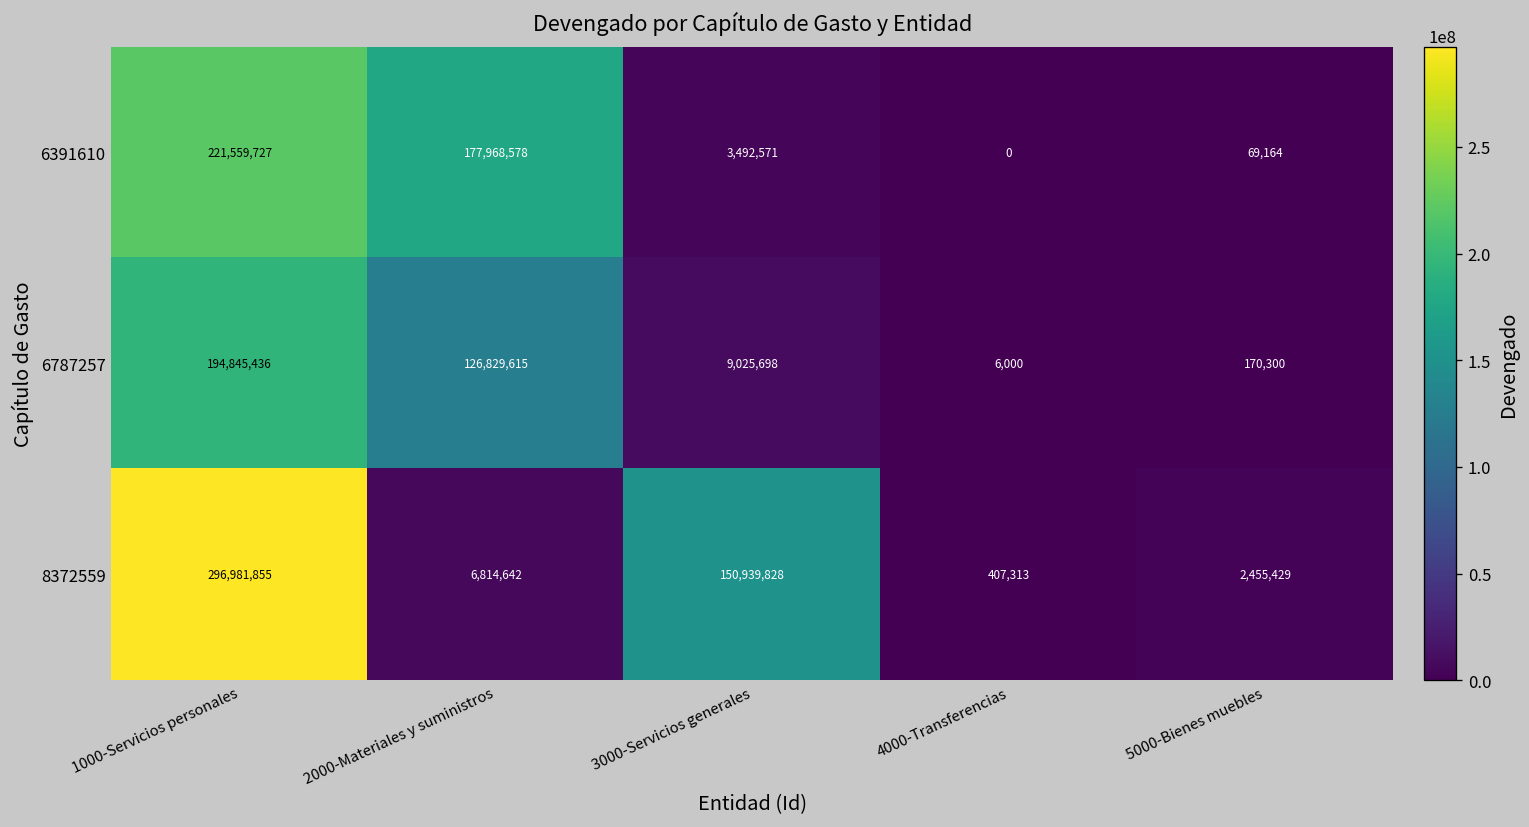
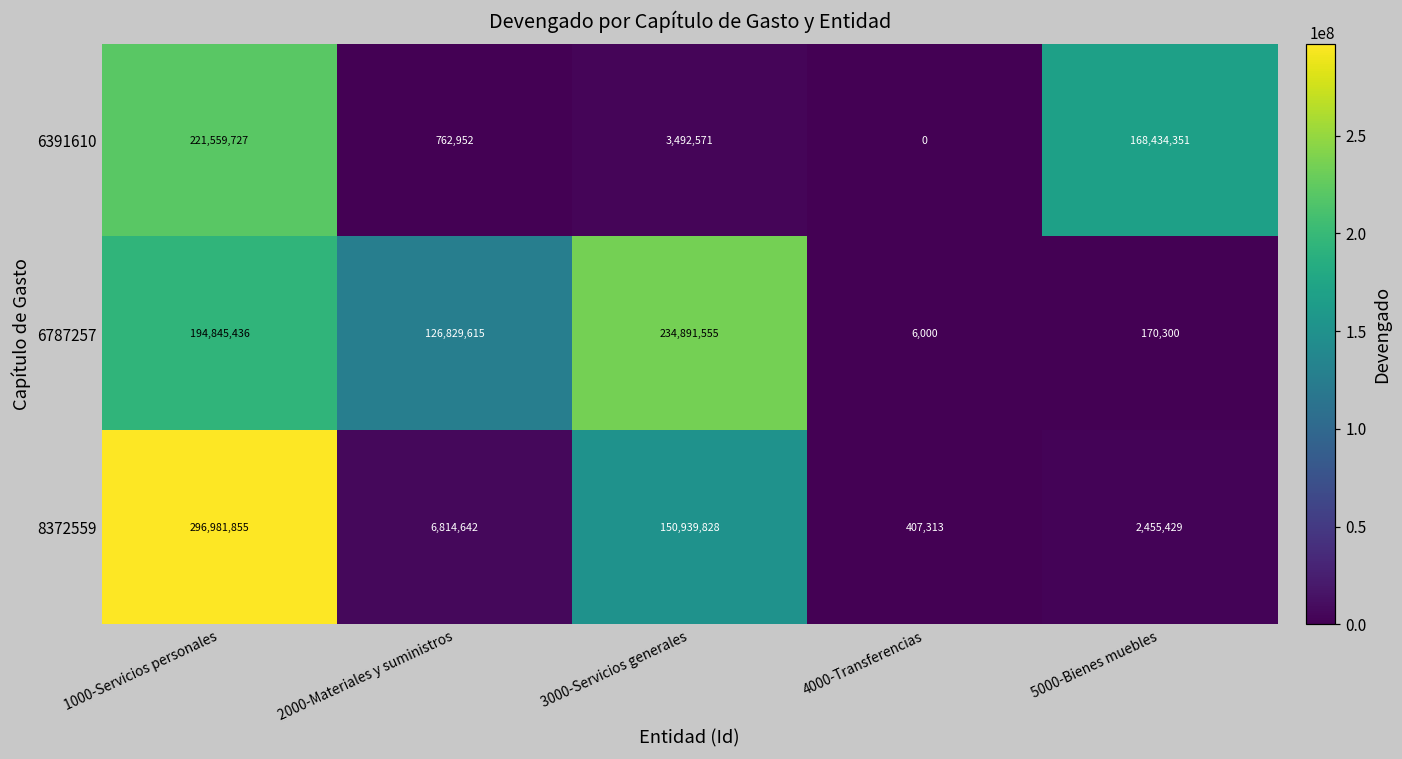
6391610, 2000-Materiales y suministros: 177,968,578 -> 762,952
6391610, 5000-Bienes muebles: 69,164 -> 168,434,351
6787257, 3000-Servicios generales: 9,025,698 -> 234,891,555
